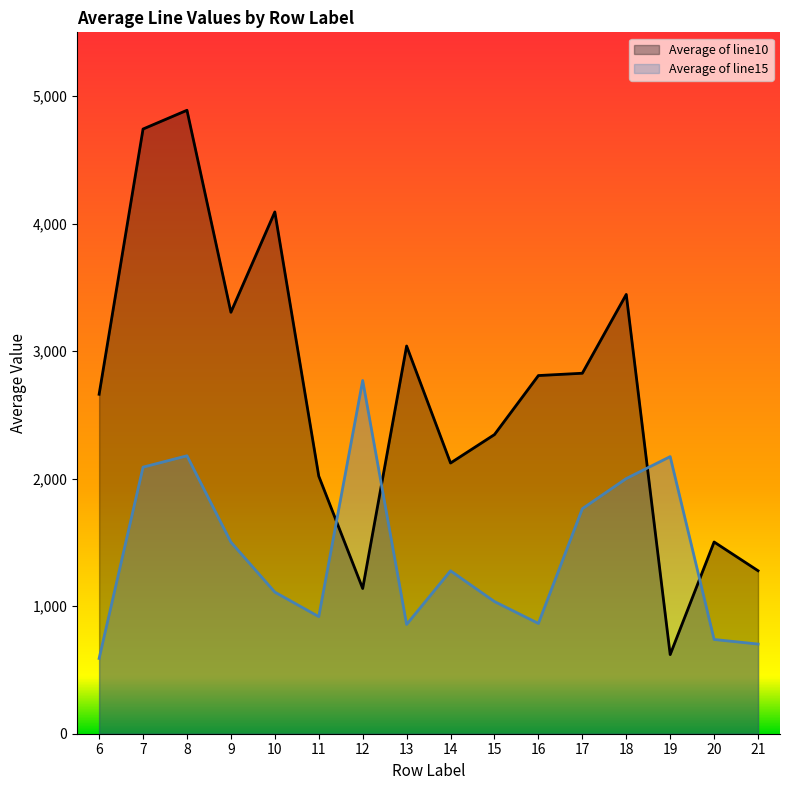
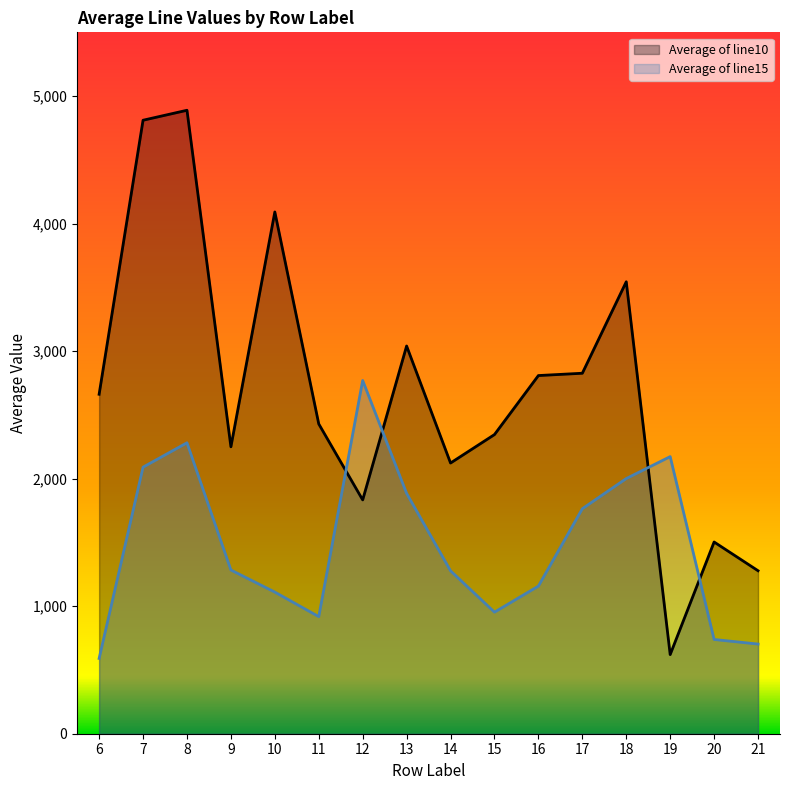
Average of line10, 7: 4,740 -> 4,810
Average of line15, 8: 2,180 -> 2,280
Average of line10, 9: 3,300 -> 2,250
Average of line15, 9: 1,500 -> 1,280
Average of line10, 11: 2,020 -> 2,430
Average of line10, 12: 1,140 -> 1,830
Average of line15, 13: 860 -> 1,880
Average of line15, 15: 1,040 -> 950
Average of line15, 16: 860 -> 1,160
Average of line10, 18: 3,440 -> 3,540
